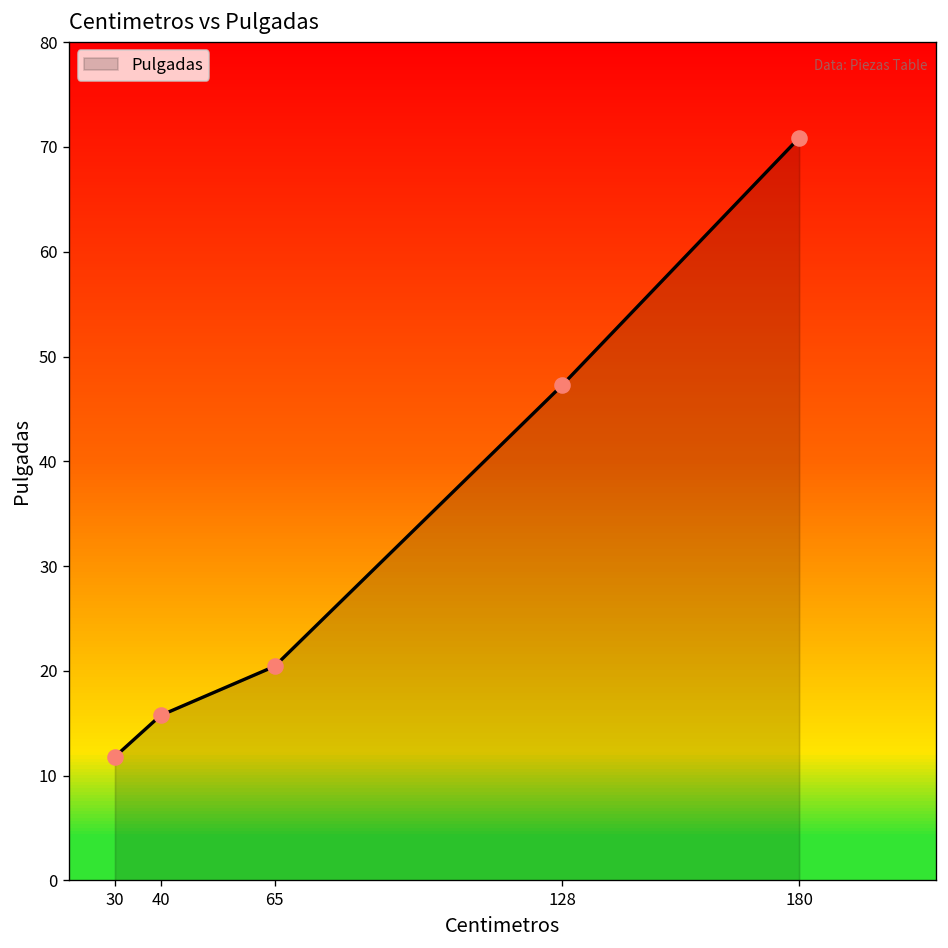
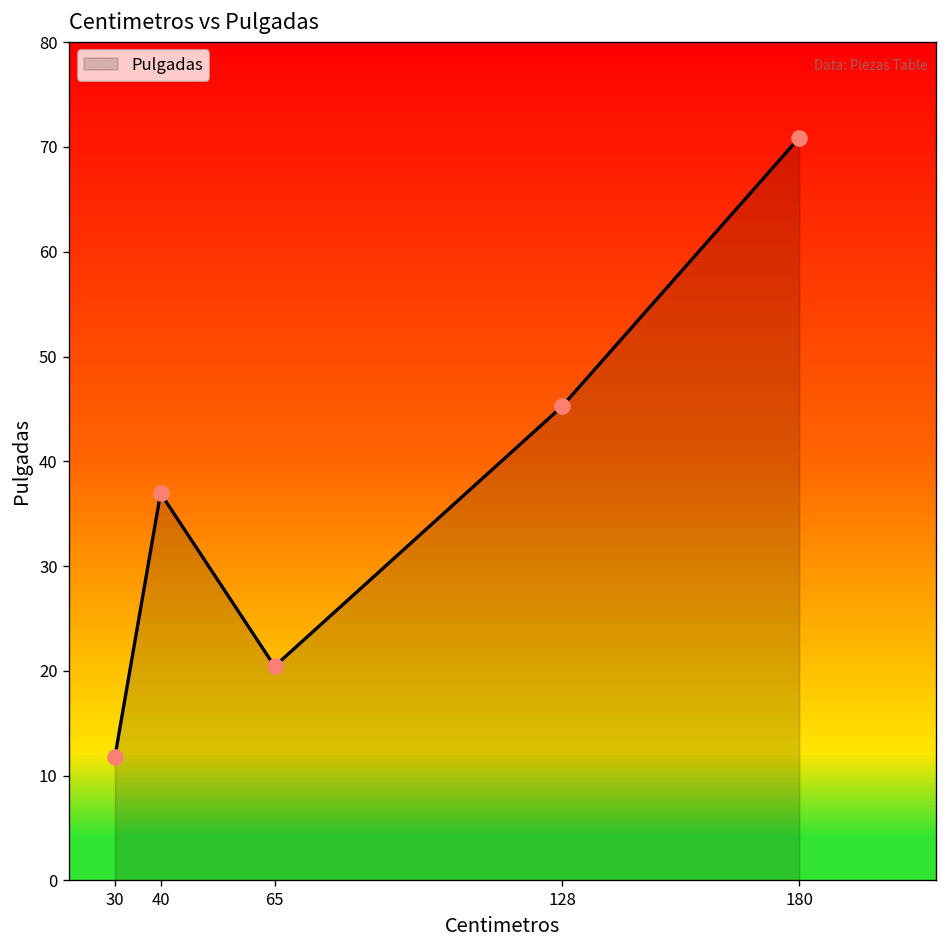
40: 16 -> 37
128: 47 -> 45
